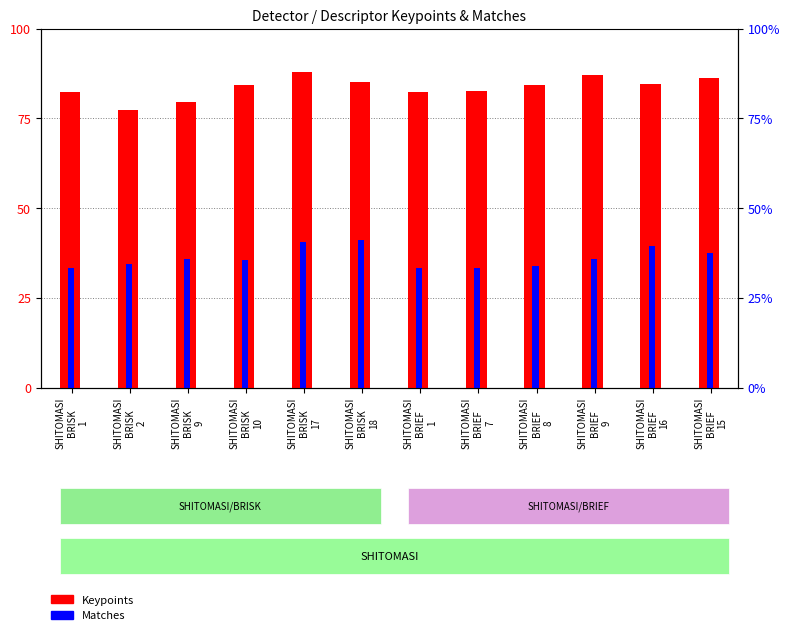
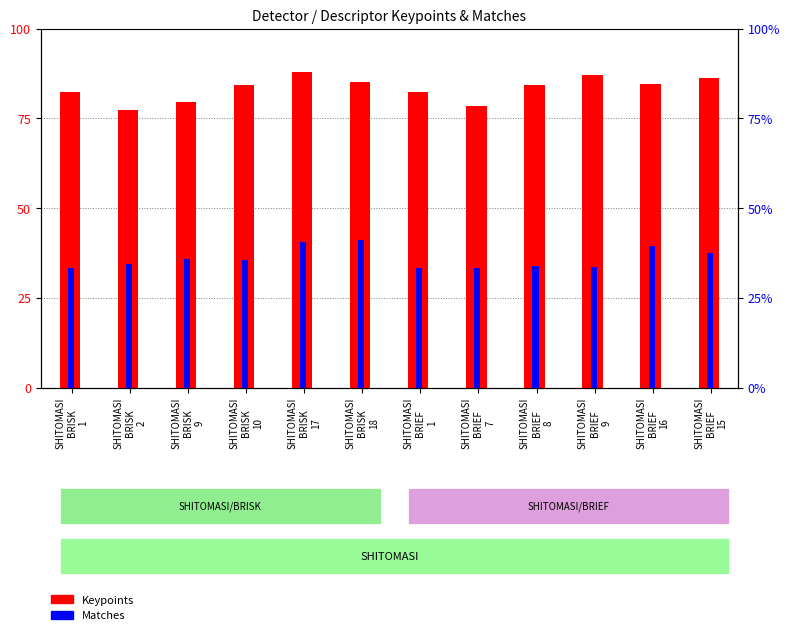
Keypoints, SHITOMASI BRIEF 7: 83 -> 79
Matches, SHITOMASI BRIEF 9: 36 -> 34
